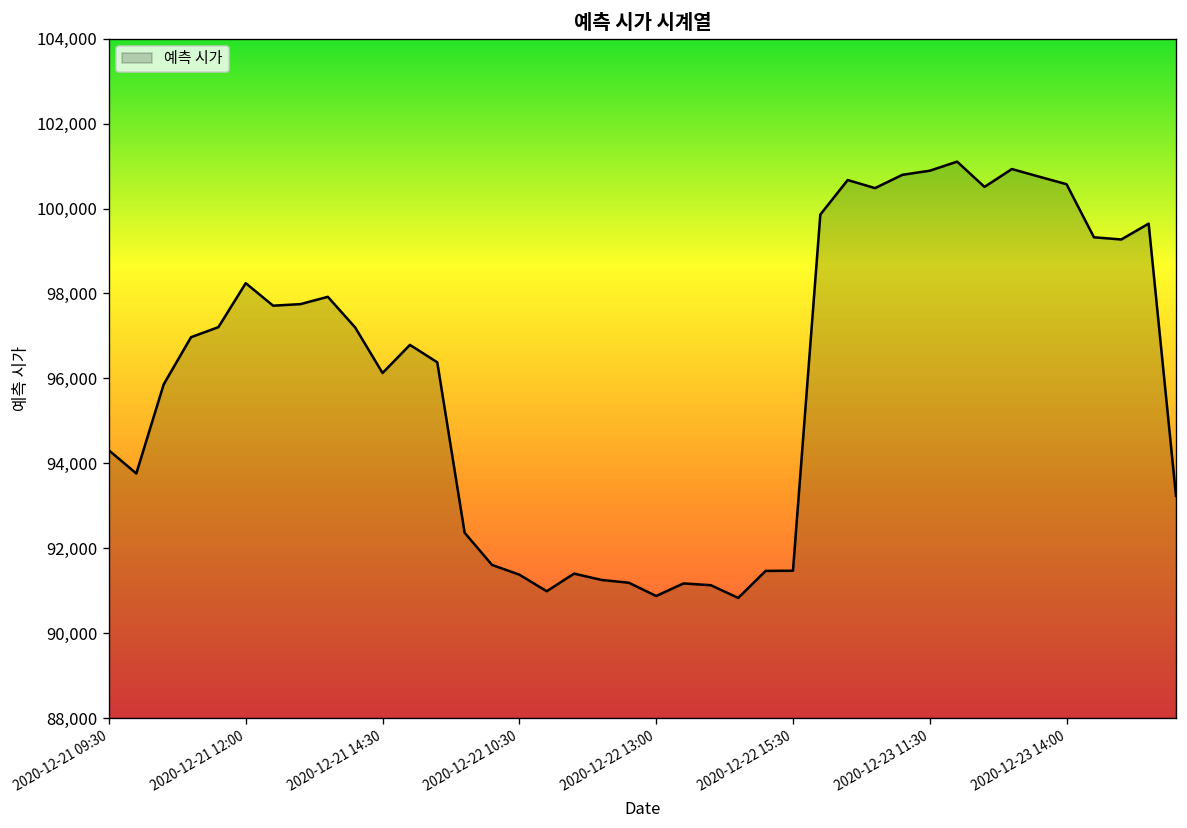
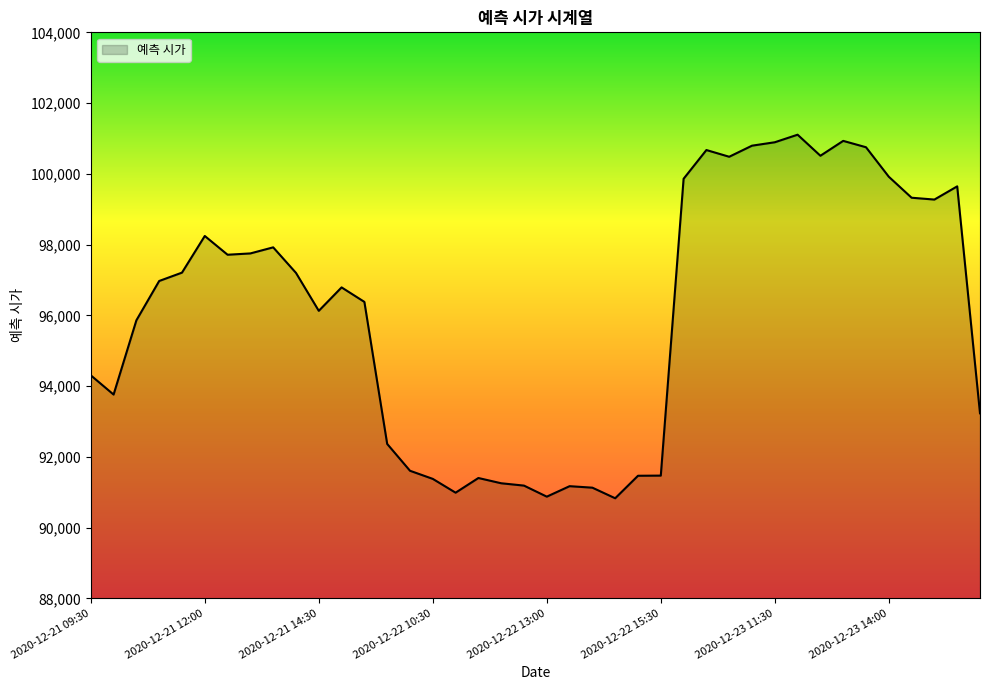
2020-12-23 14:00: 100,600 -> 99,900
